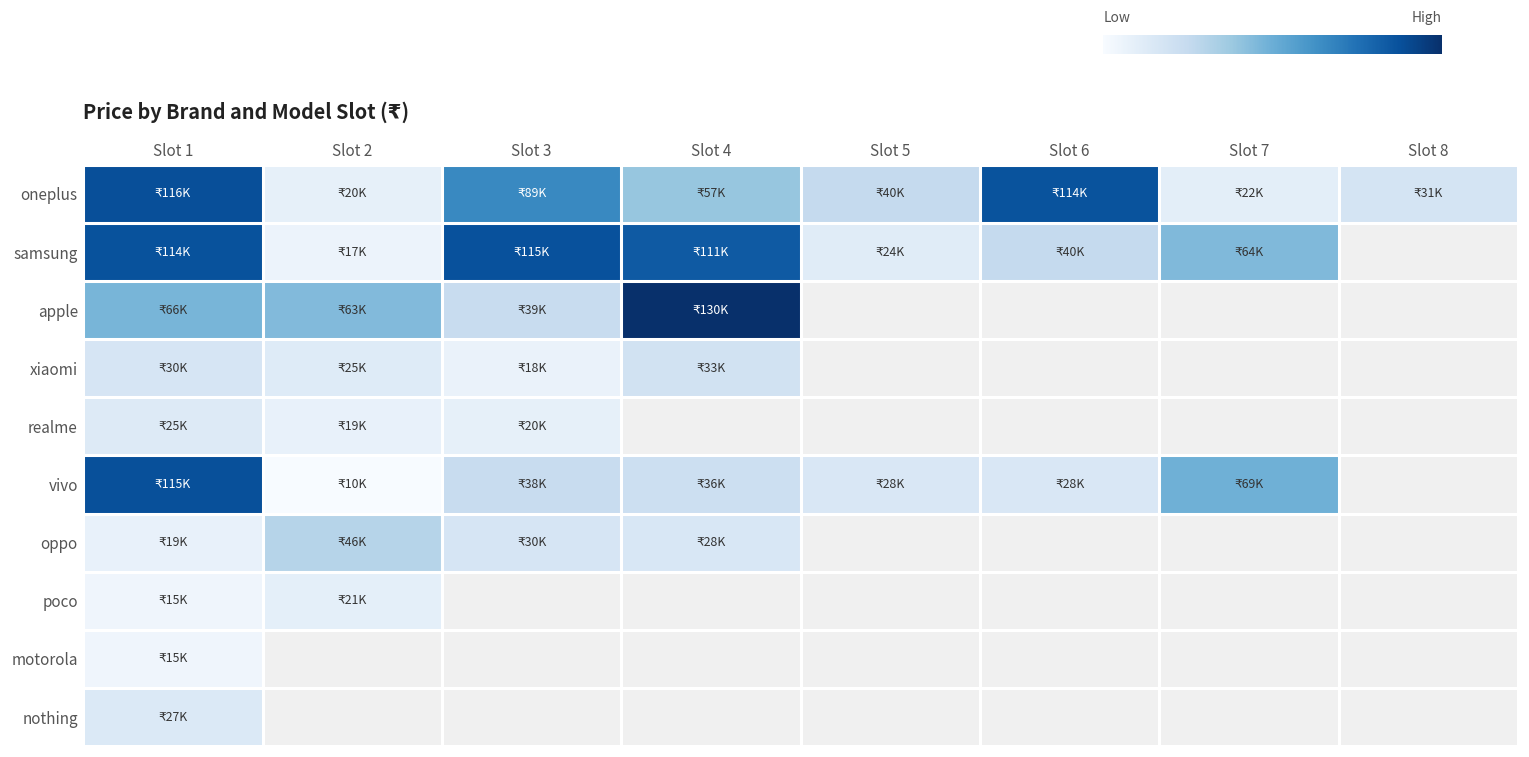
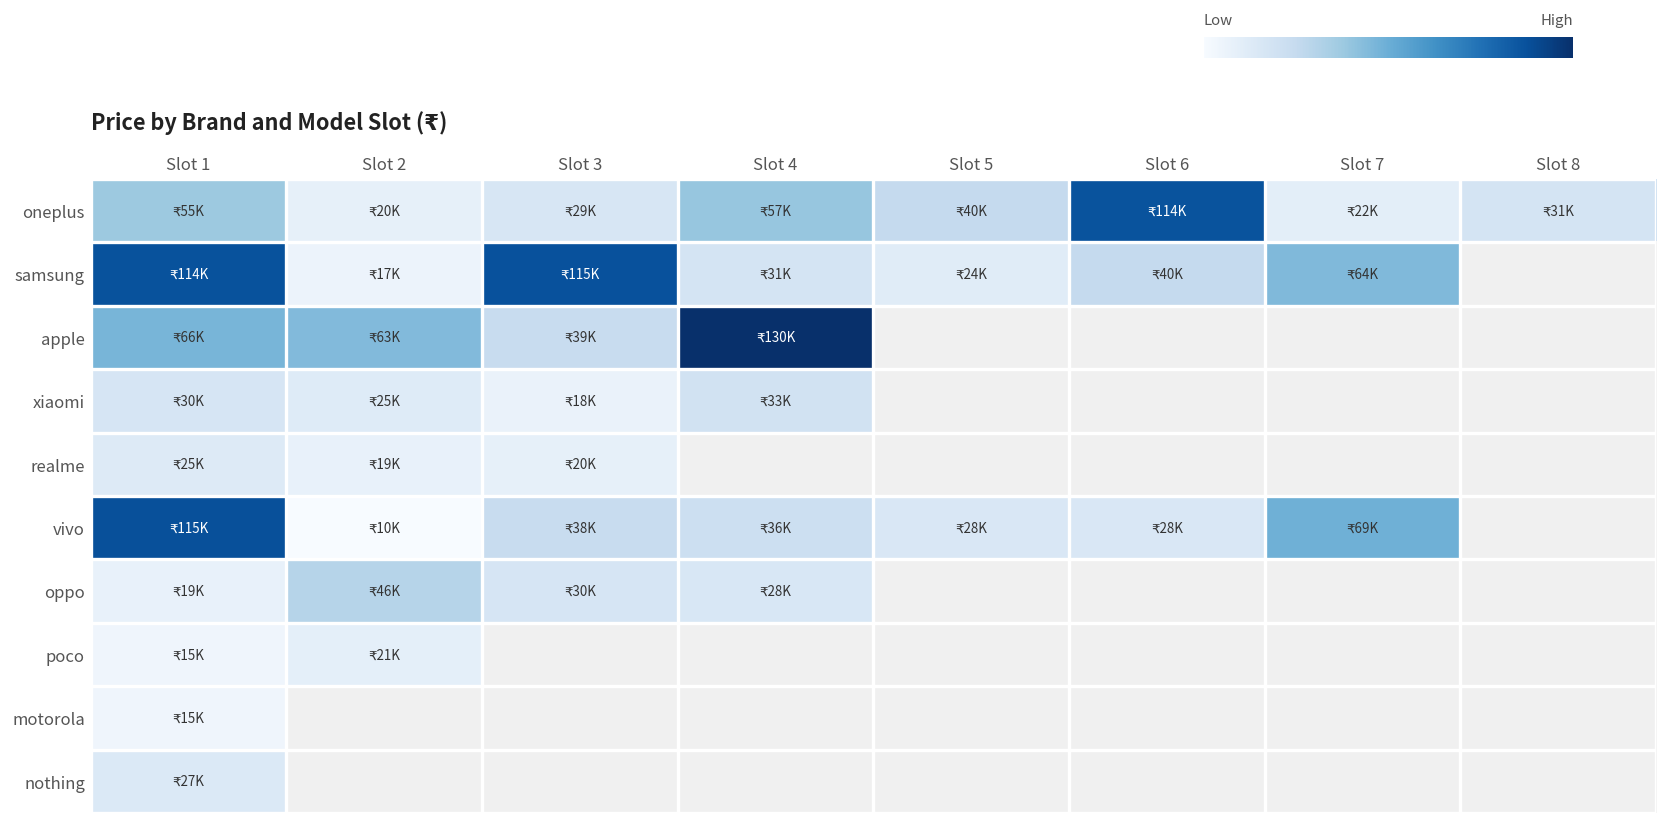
oneplus, Slot 1: 116K -> 55K
oneplus, Slot 3: 89K -> 29K
samsung, Slot 4: 111K -> 31K
